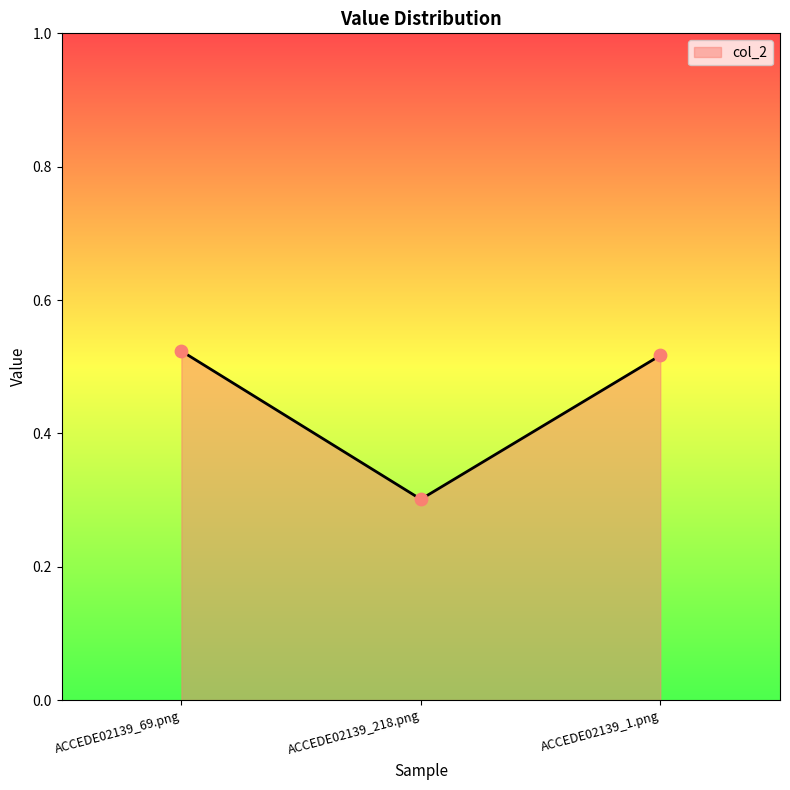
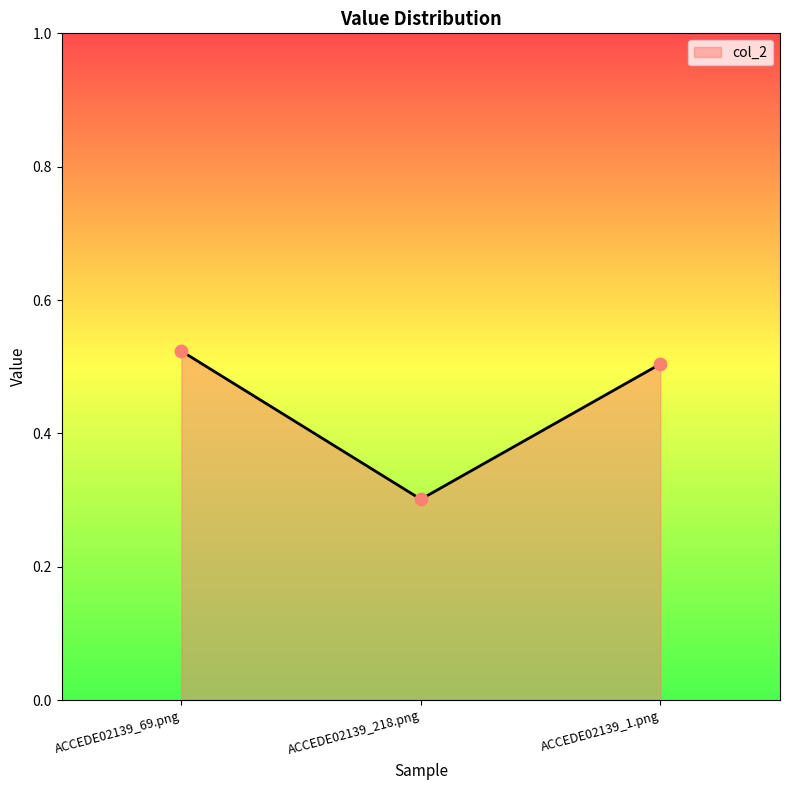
ACCEDE02139_1.png: 0.52 -> 0.50
